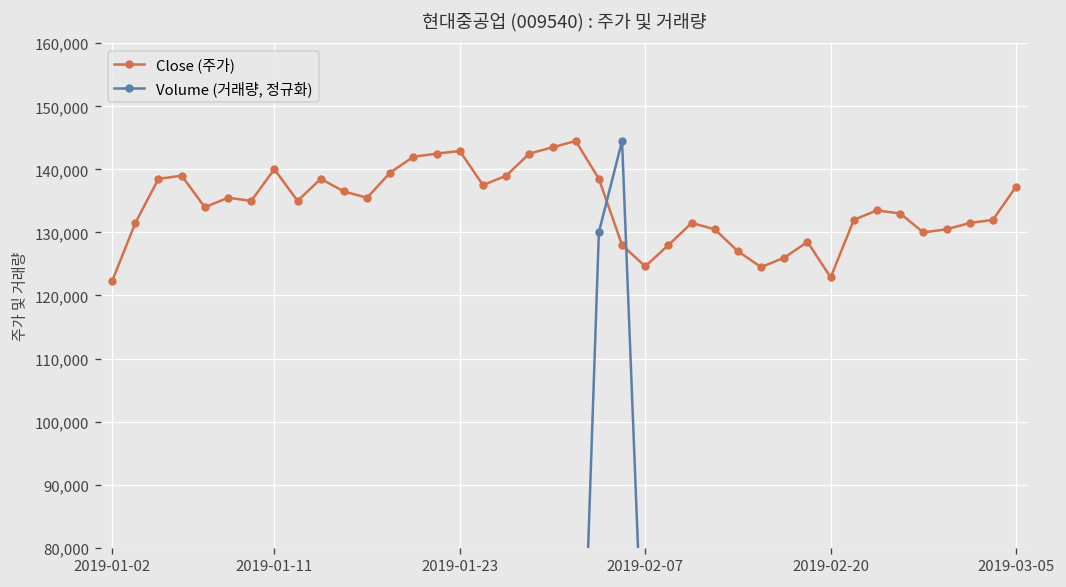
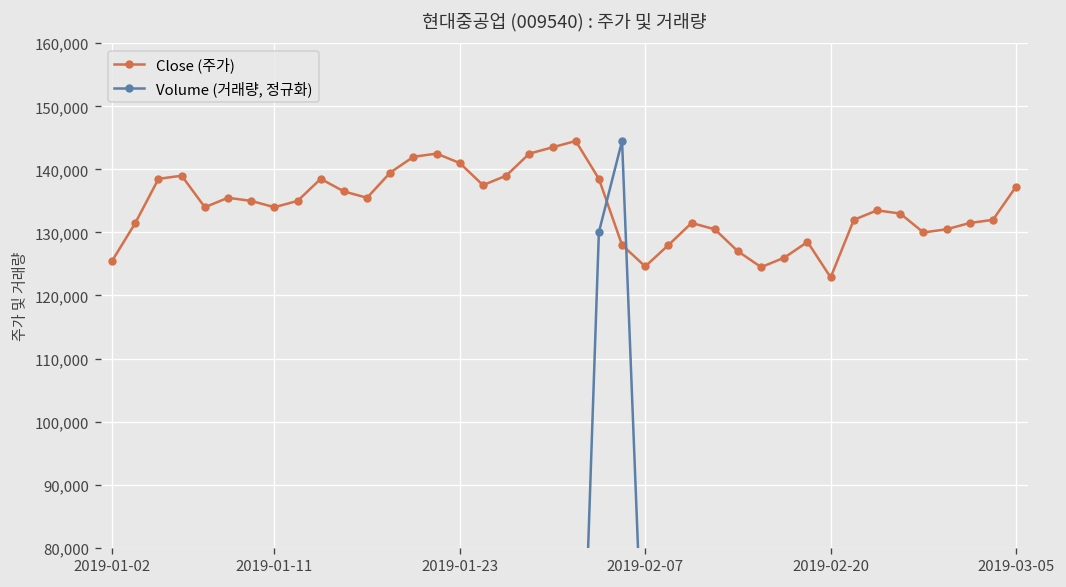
Close (주가), 2019-01-02: 122,000 -> 126,000
Close (주가), 2019-01-11: 140,000 -> 134,000
Close (주가), 2019-01-23: 143,000 -> 141,000
